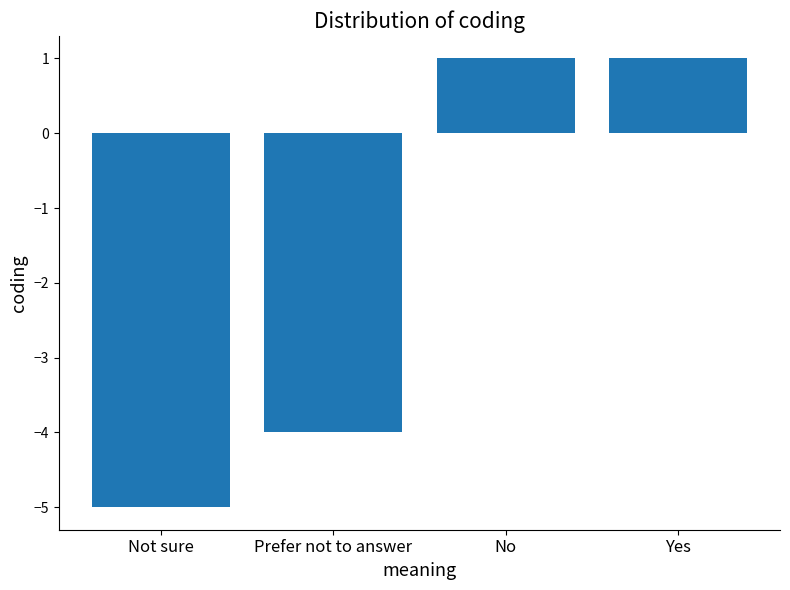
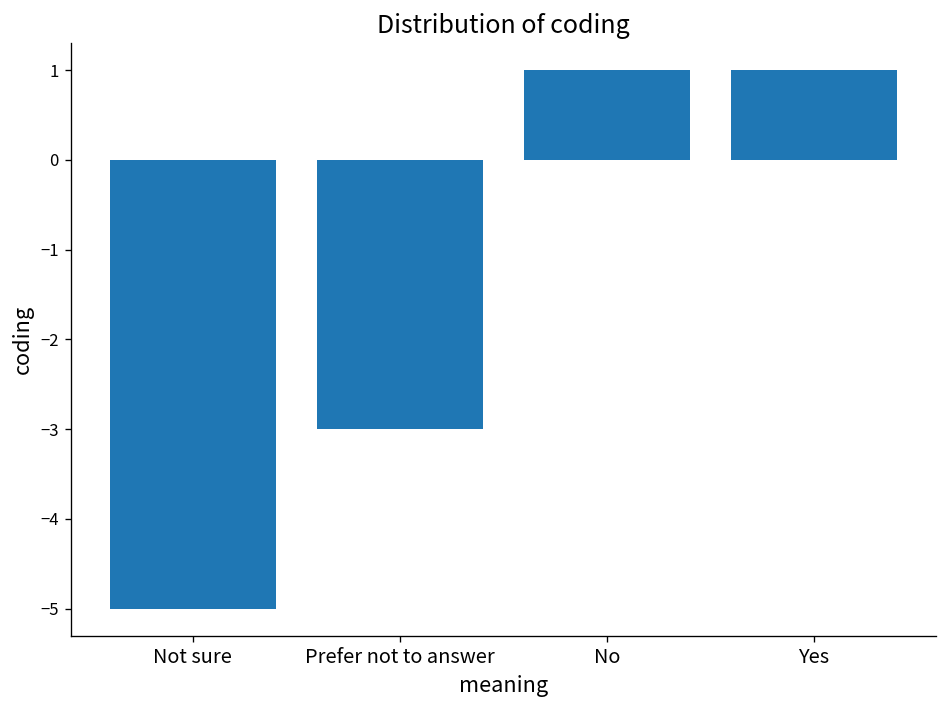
Prefer not to answer: -4 -> -3
